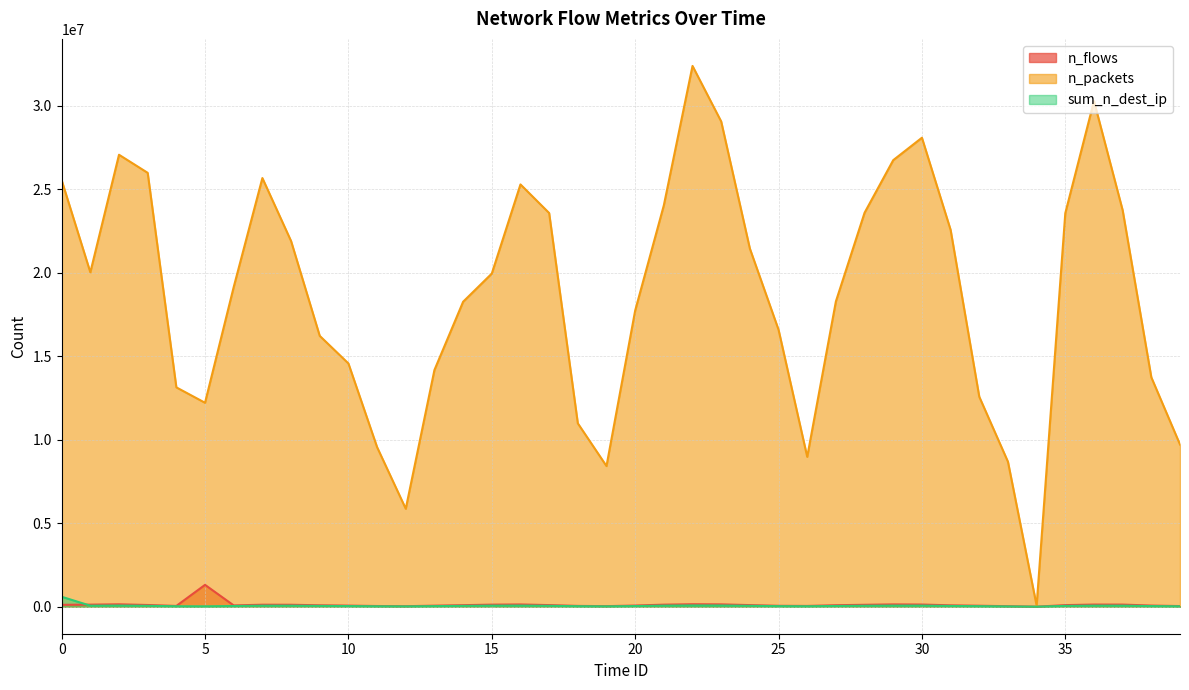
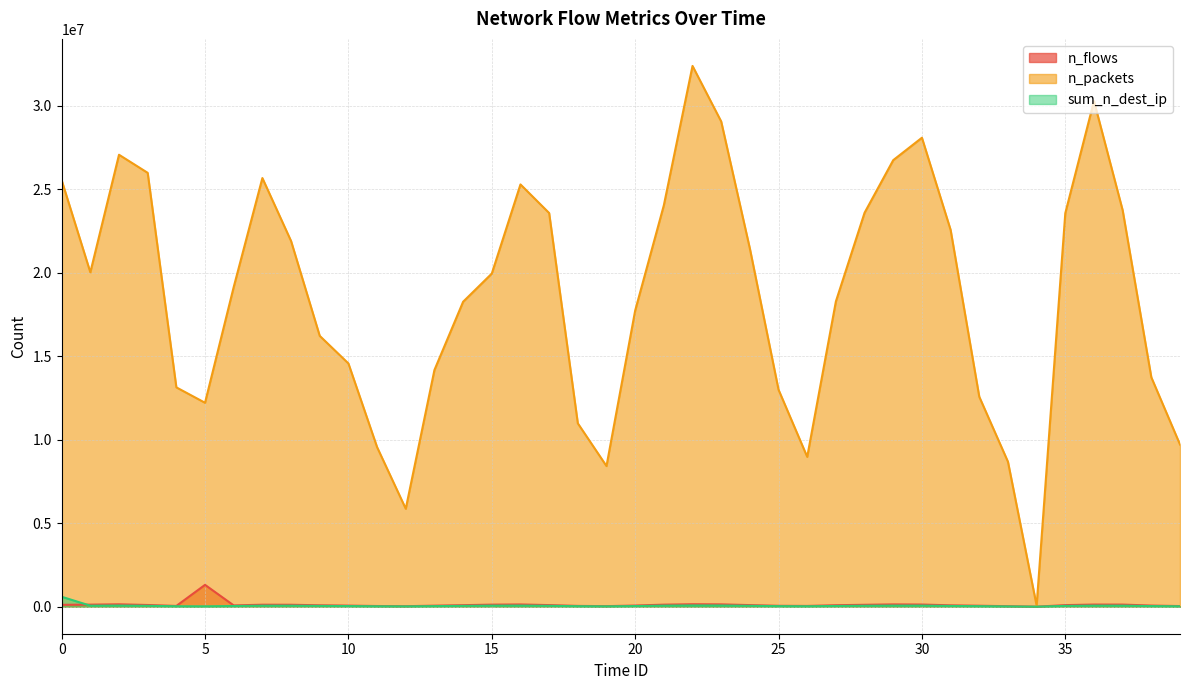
n_packets, 25: 16600000 -> 13000000
